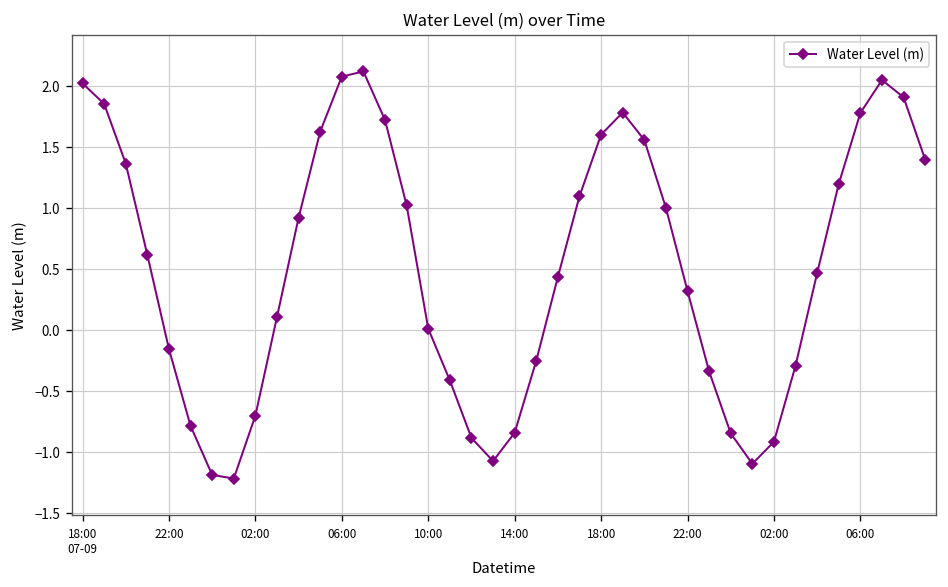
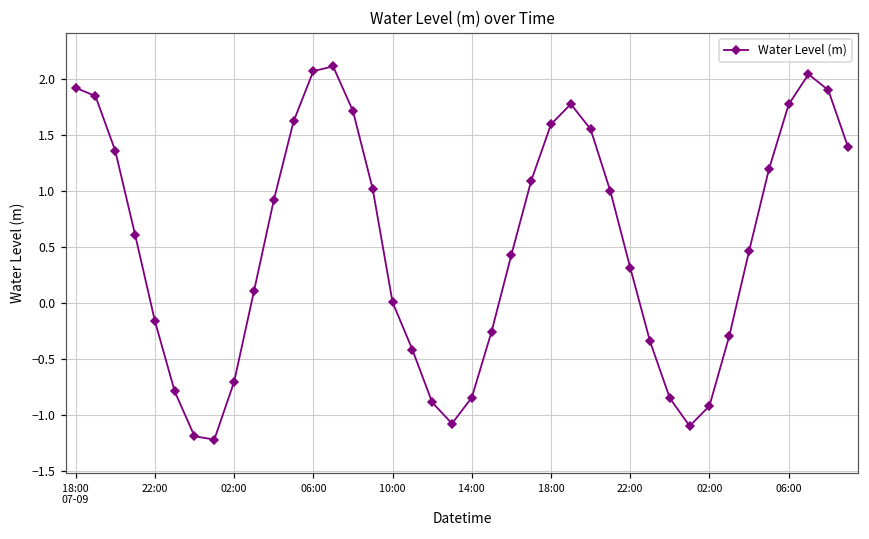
18:00 07-09: 2.02 -> 1.92
